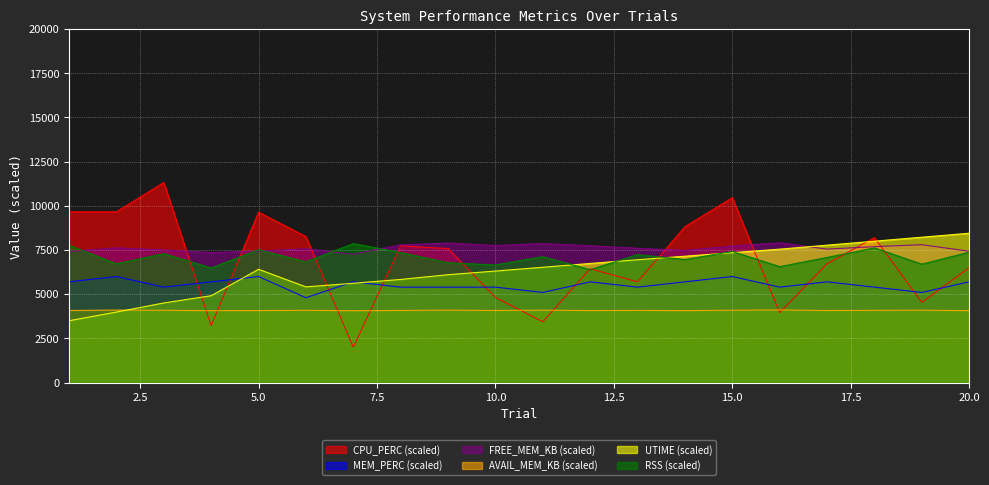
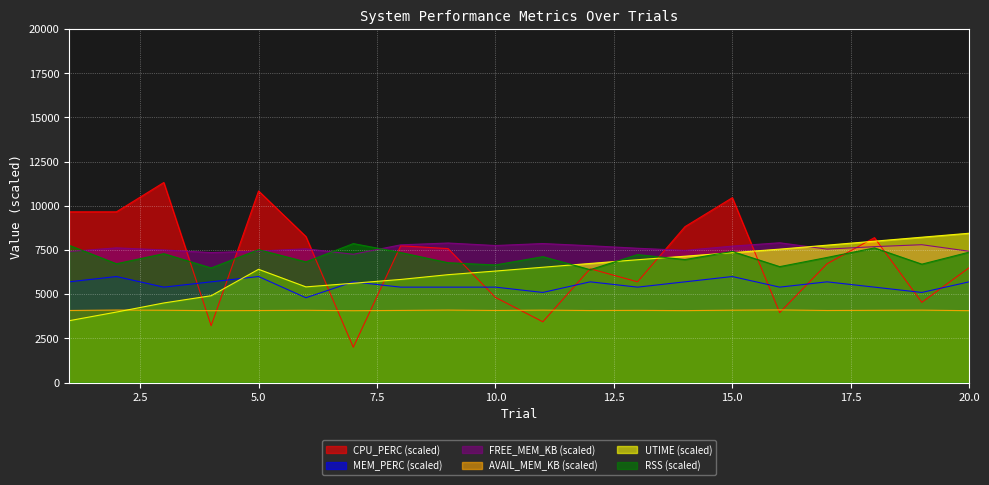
CPU_PERC (scaled), 5.0: 9600 -> 10800
